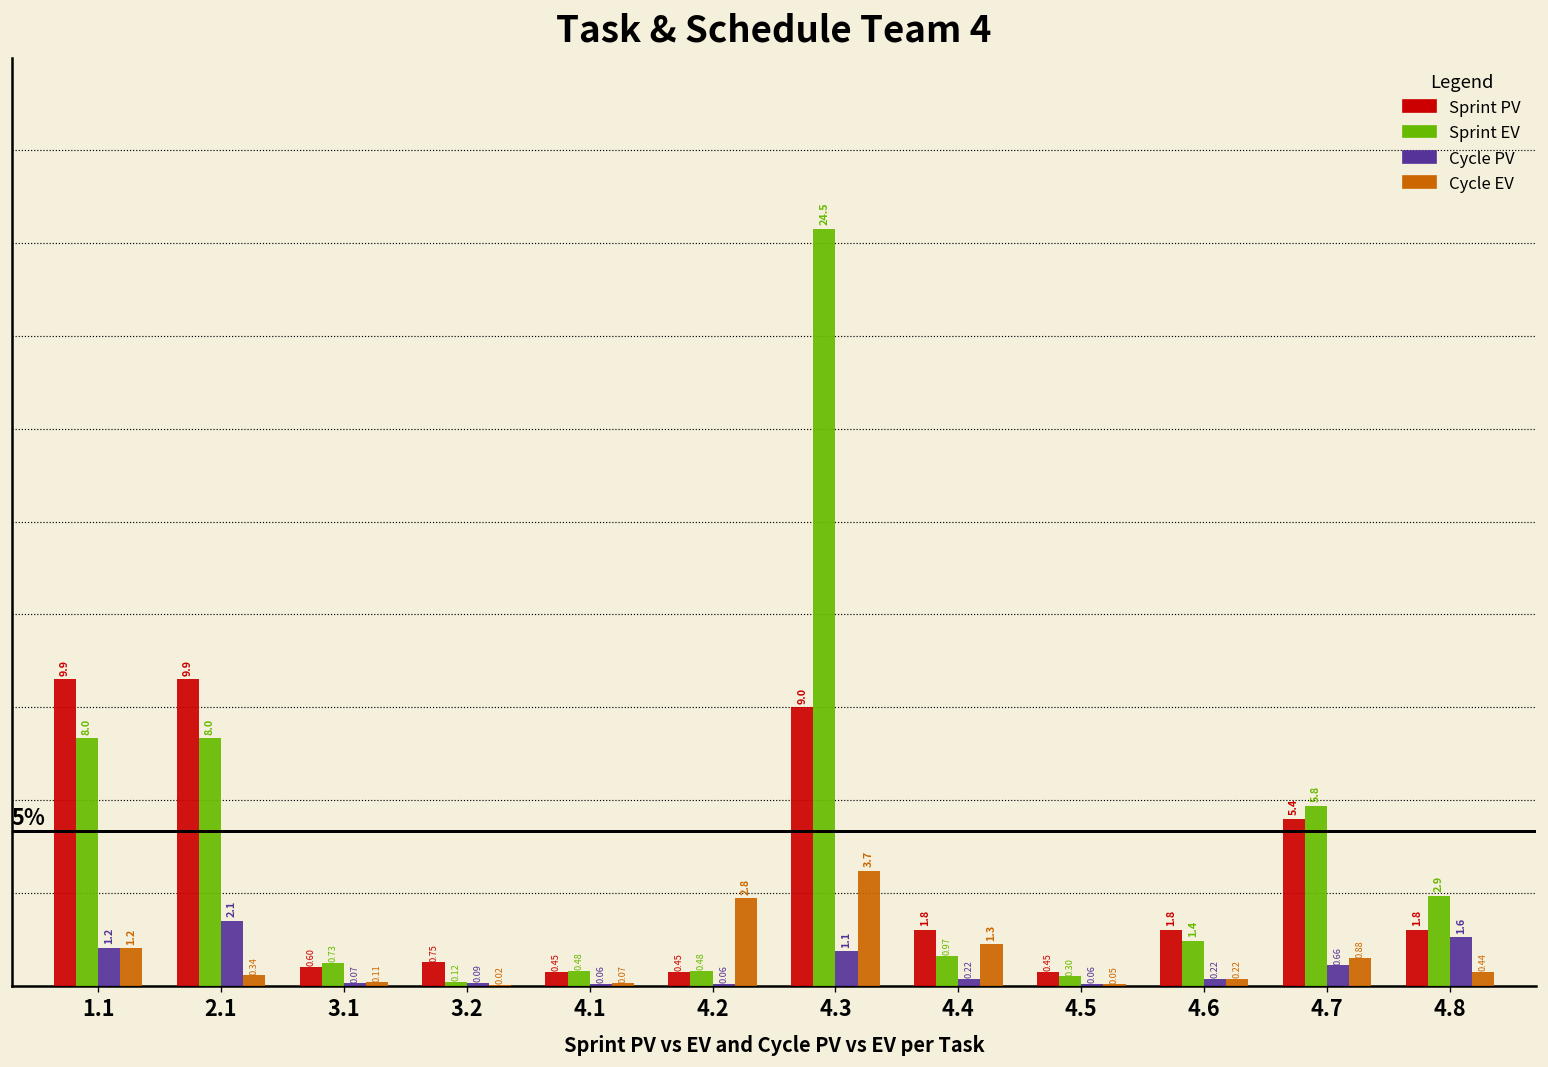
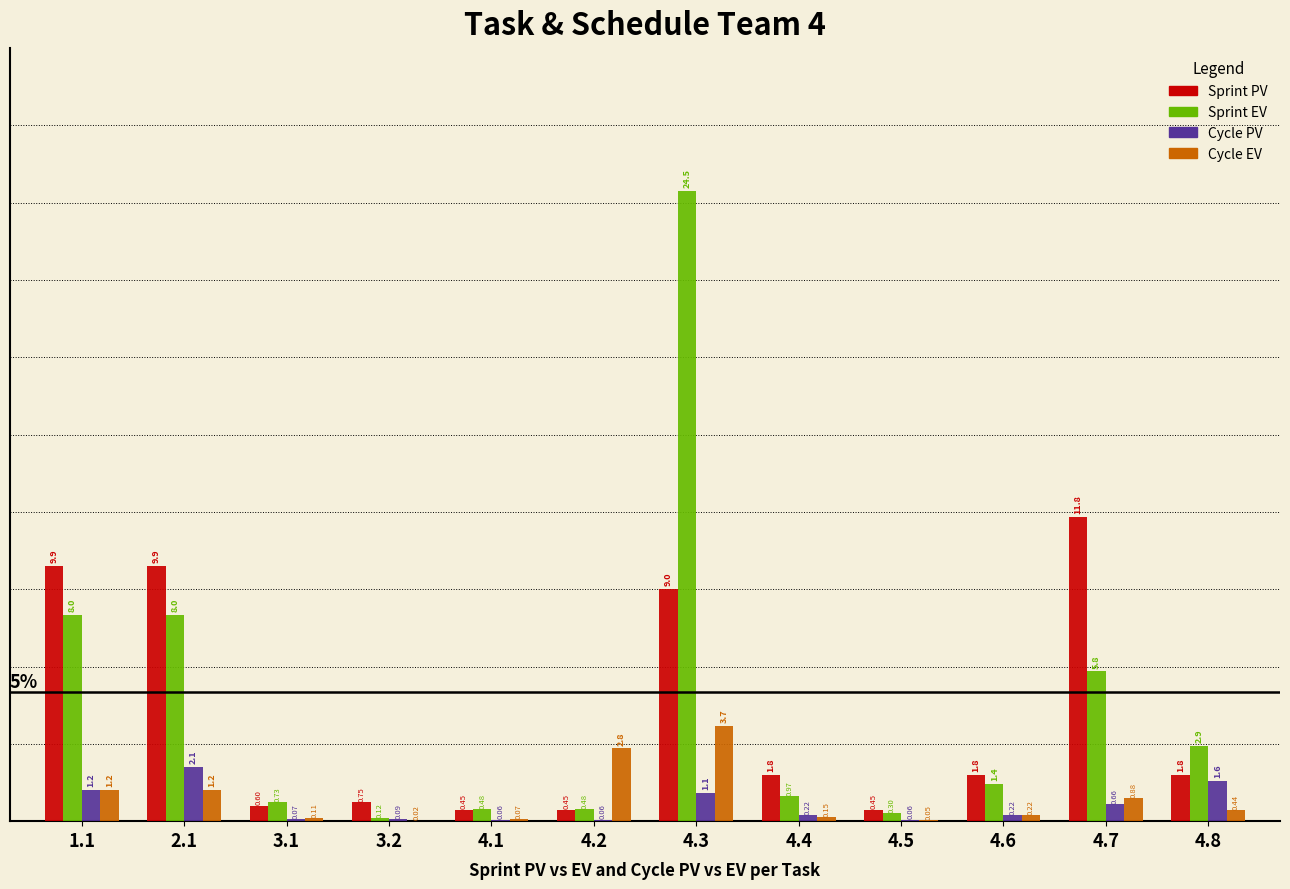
Cycle EV, 2.1: 0.34 -> 1.2
Cycle EV, 4.4: 1.3 -> 0.15
Sprint PV, 4.7: 5.4 -> 11.8
